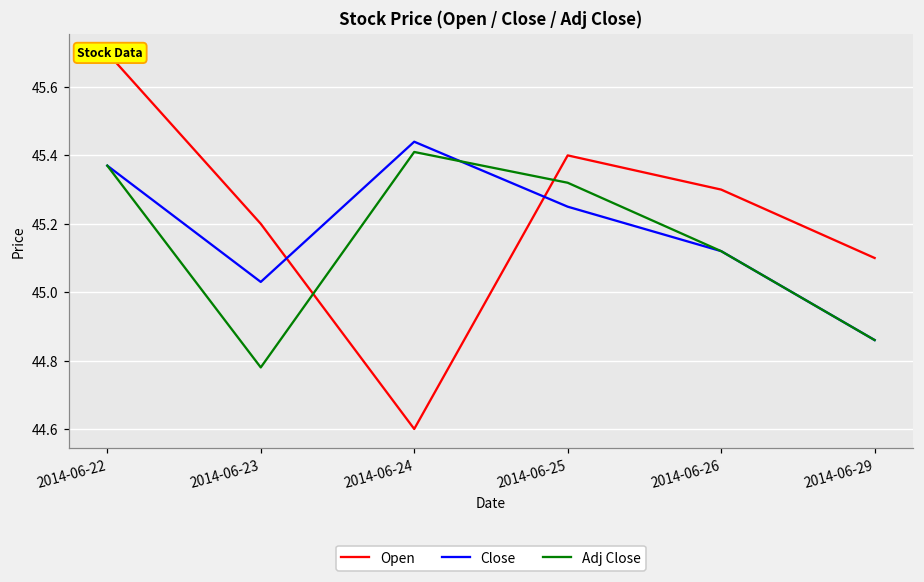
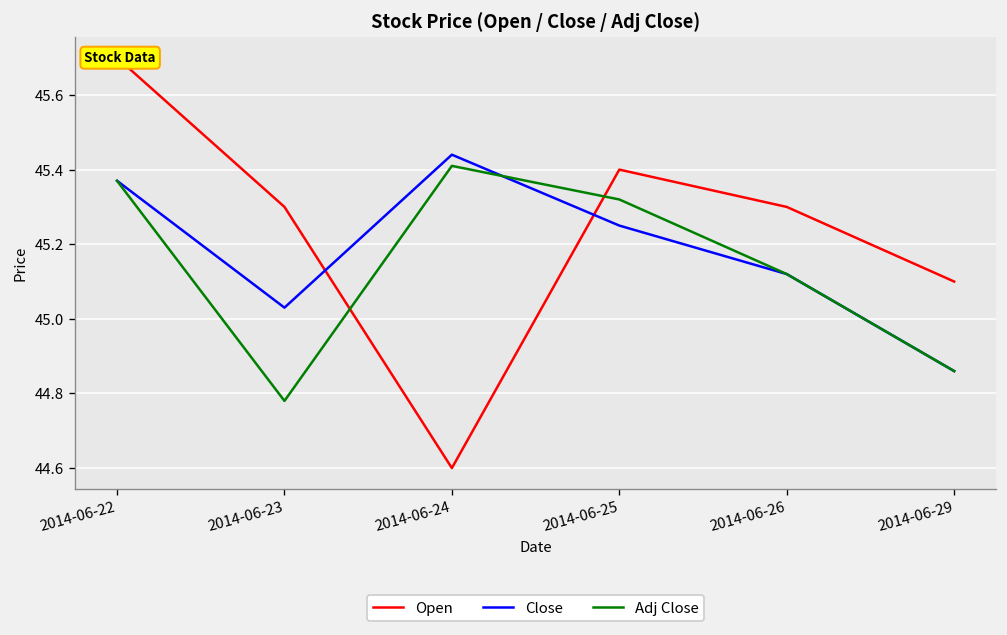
Open, 2014-06-23: 45.2 -> 45.3
